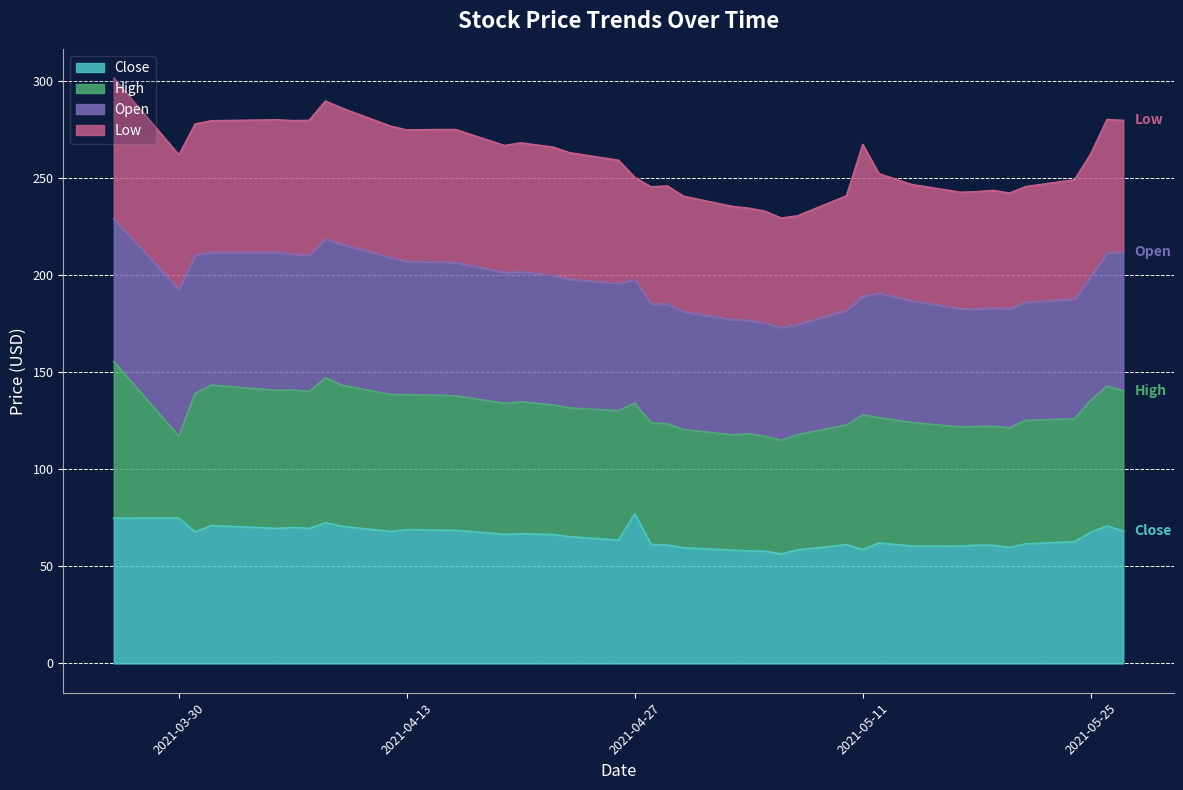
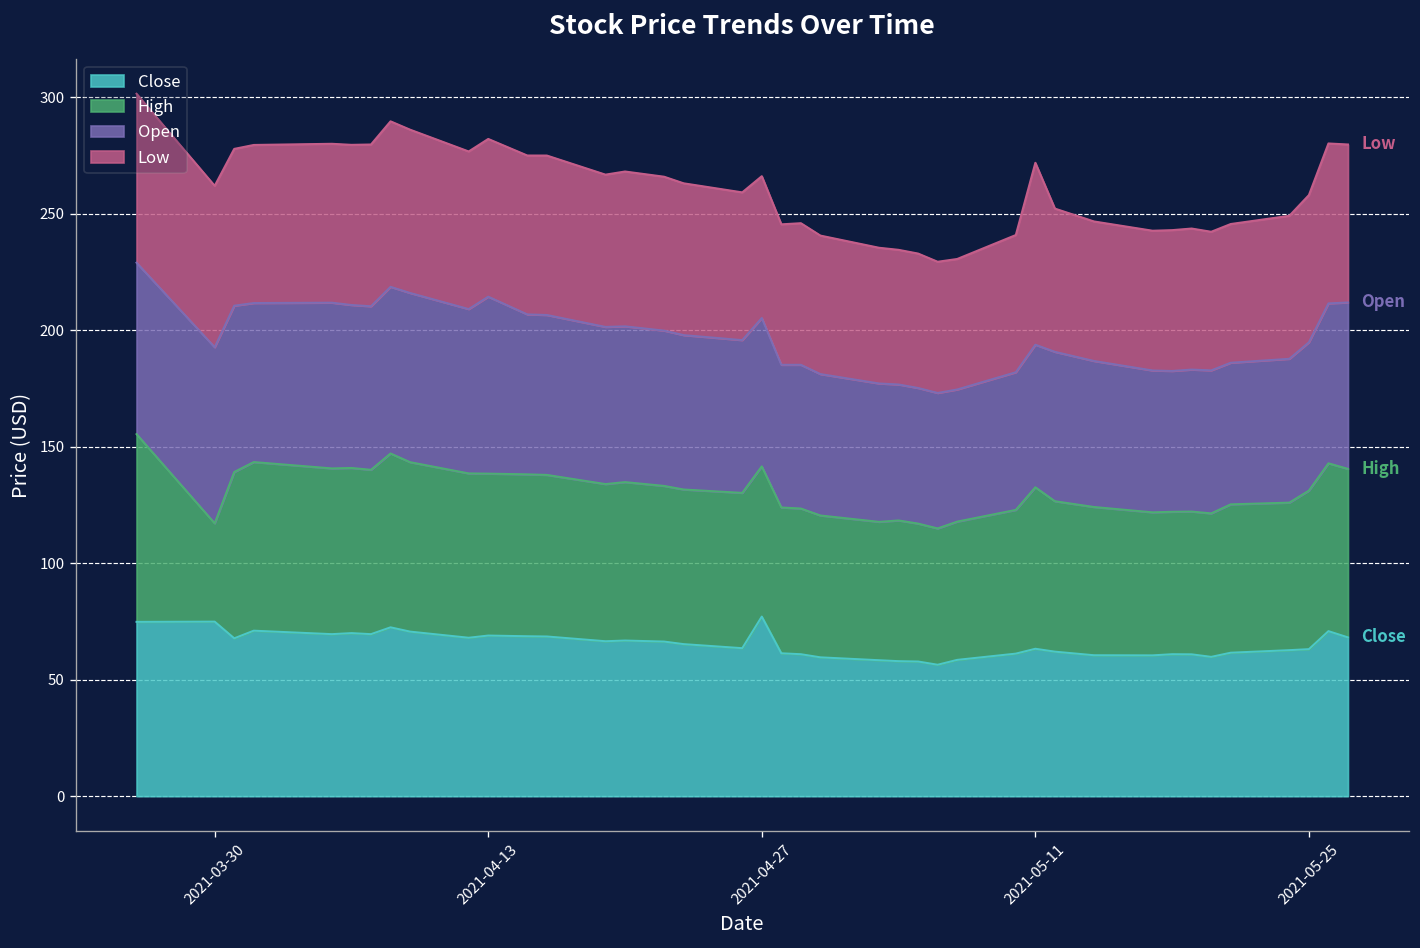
Open, 2021-04-13: 69 -> 76
High, 2021-04-27: 57 -> 64
Low, 2021-04-27: 53 -> 61
Close, 2021-05-11: 59 -> 63
Close, 2021-05-25: 68 -> 63
